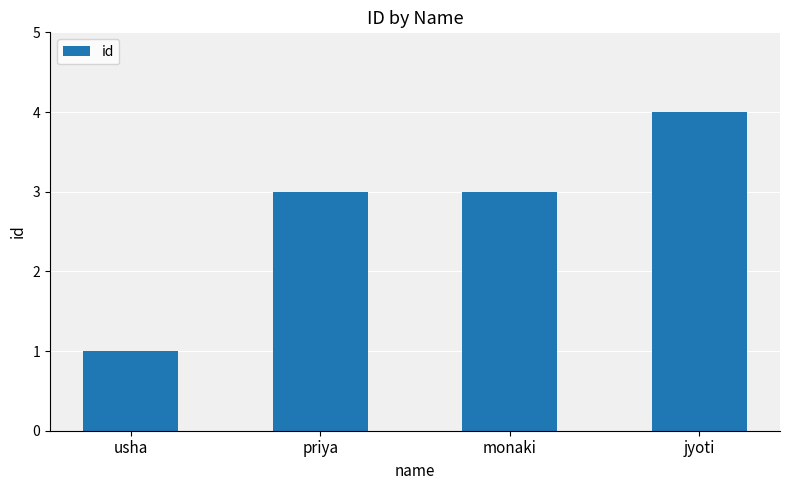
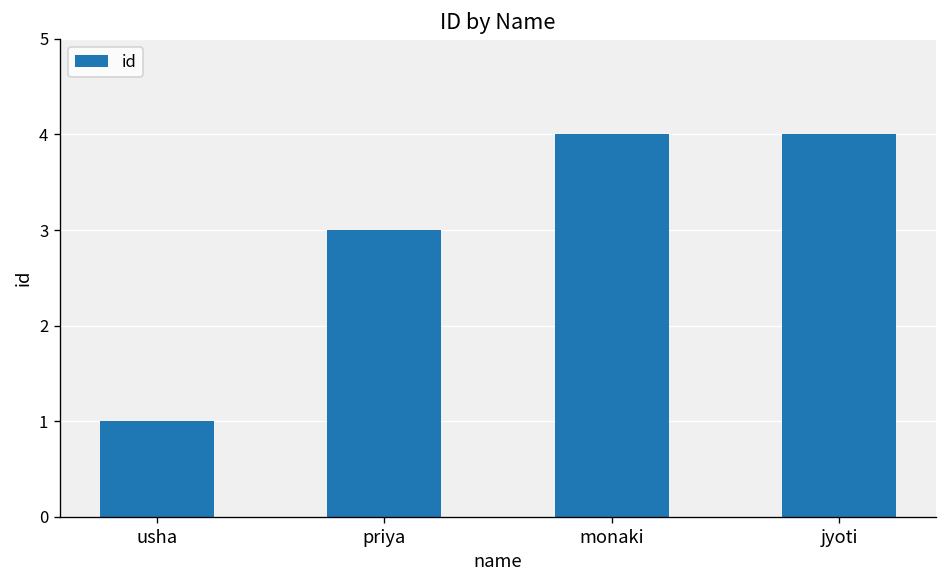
monaki: 3 -> 4
